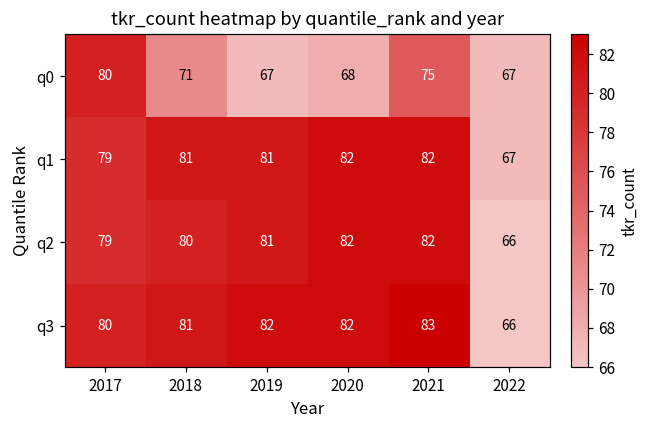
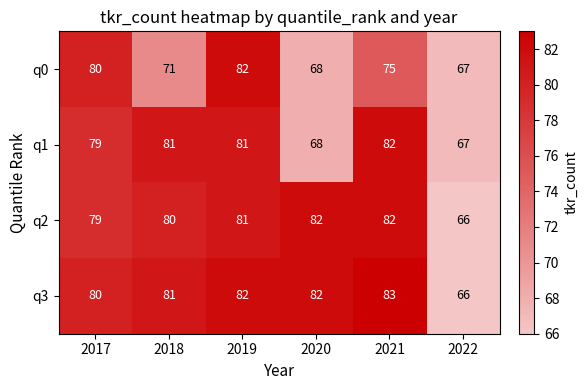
q0, 2019: 67 -> 82
q1, 2020: 82 -> 68
